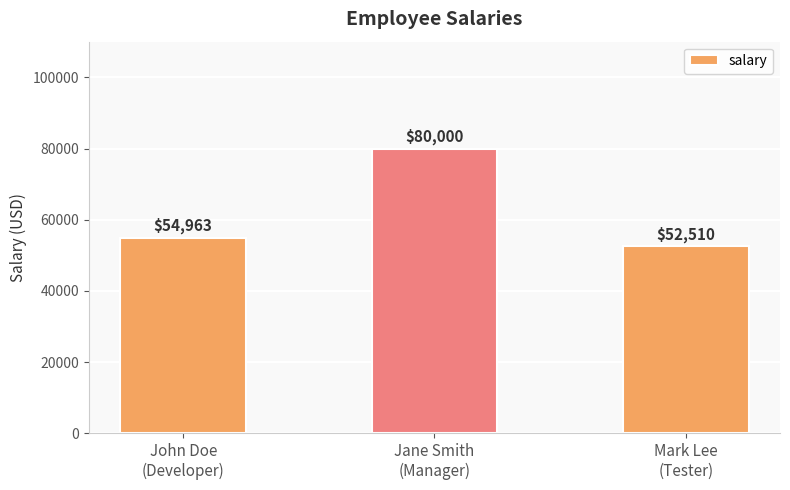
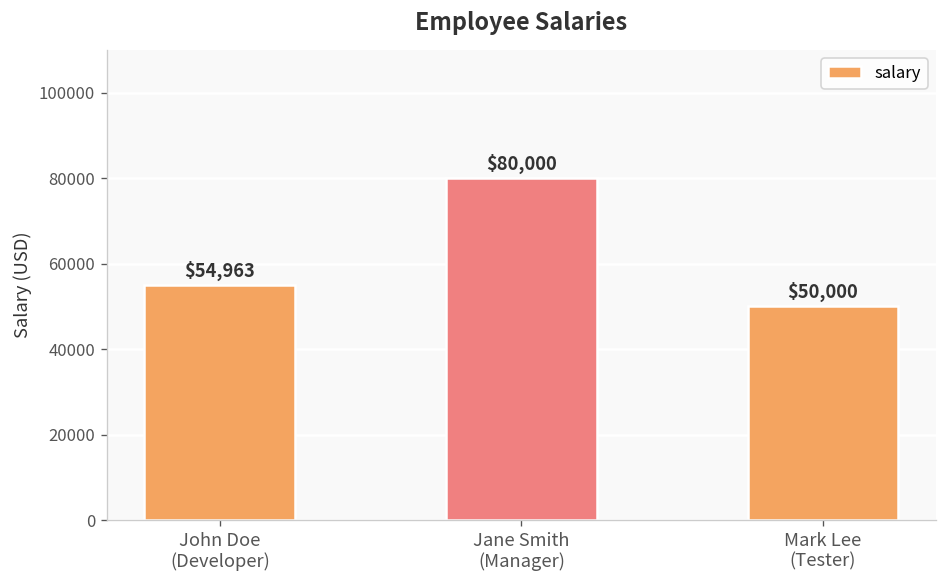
Mark Lee (Tester): $52,510 -> $50,000
